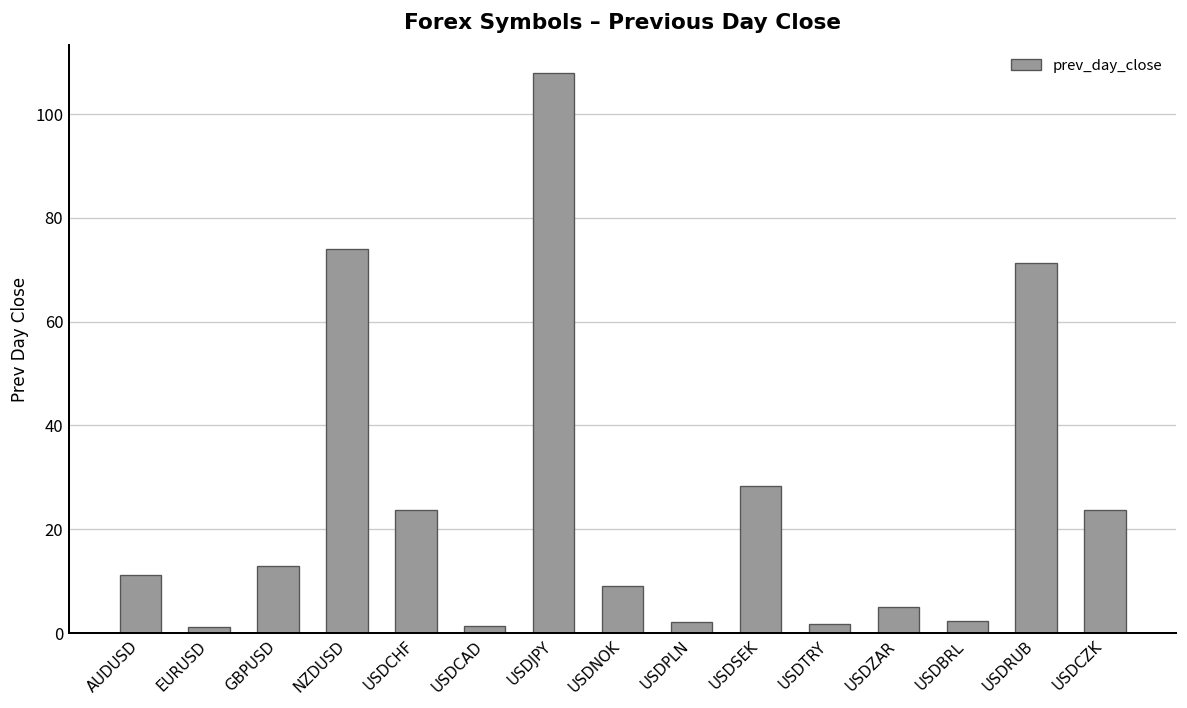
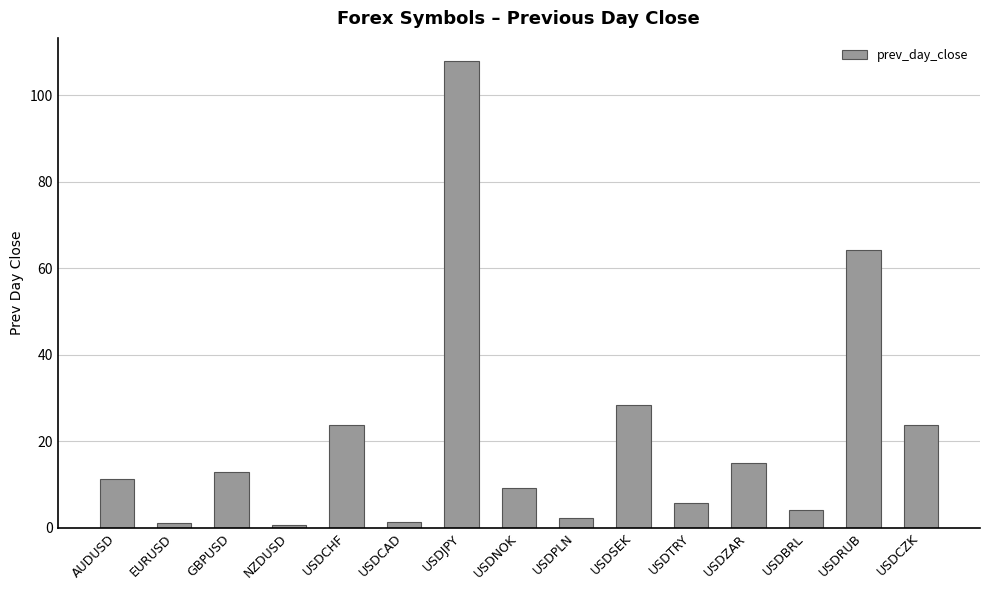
NZDUSD: 74 -> 1
USDTRY: 2 -> 6
USDZAR: 5 -> 15
USDBRL: 2 -> 4
USDRUB: 71 -> 64
